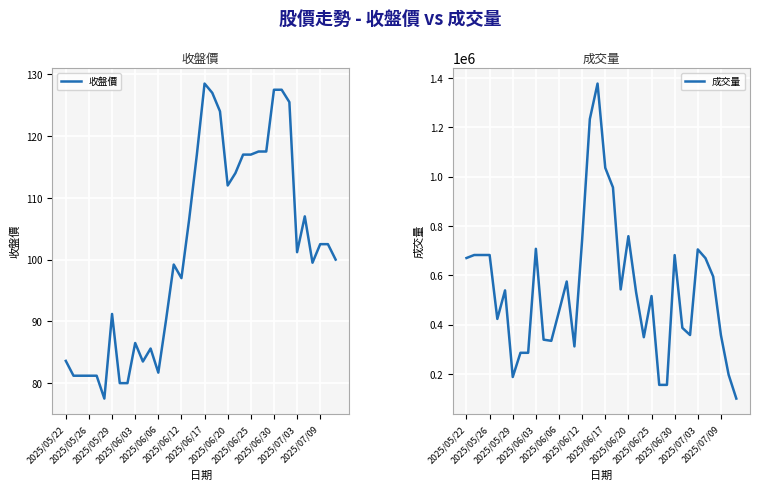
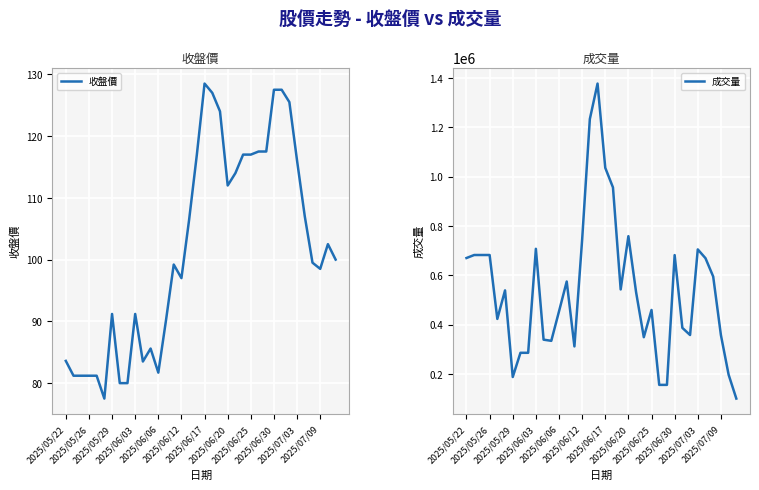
收盤價, 2025/06/03: 87 -> 91
收盤價, 2025/07/03: 101 -> 116
收盤價, 2025/07/09: 103 -> 99
成交量, 2025/06/25: 520000 -> 460000
